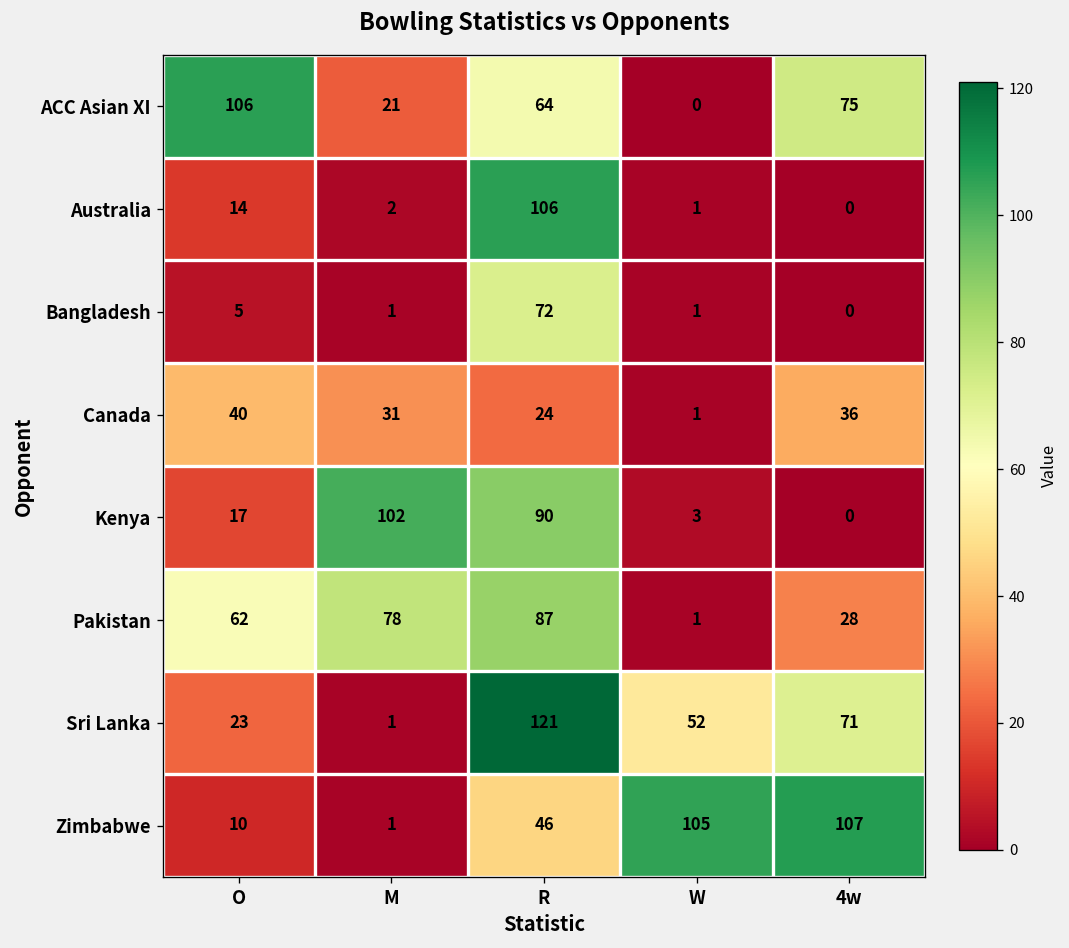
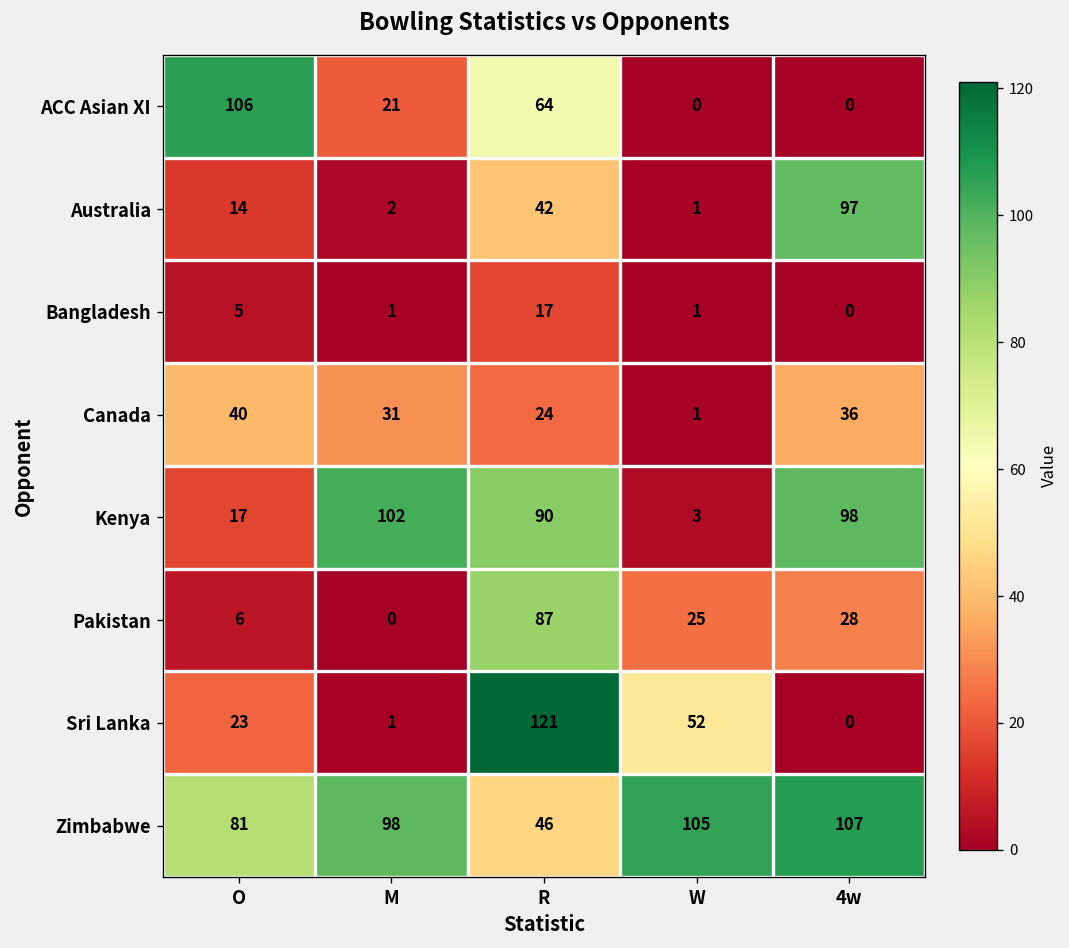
ACC Asian XI, 4w: 75 -> 0
Australia, R: 106 -> 42
Australia, 4w: 0 -> 97
Bangladesh, R: 72 -> 17
Kenya, 4w: 0 -> 98
Pakistan, O: 62 -> 6
Pakistan, M: 78 -> 0
Pakistan, W: 1 -> 25
Sri Lanka, 4w: 71 -> 0
Zimbabwe, O: 10 -> 81
Zimbabwe, M: 1 -> 98
